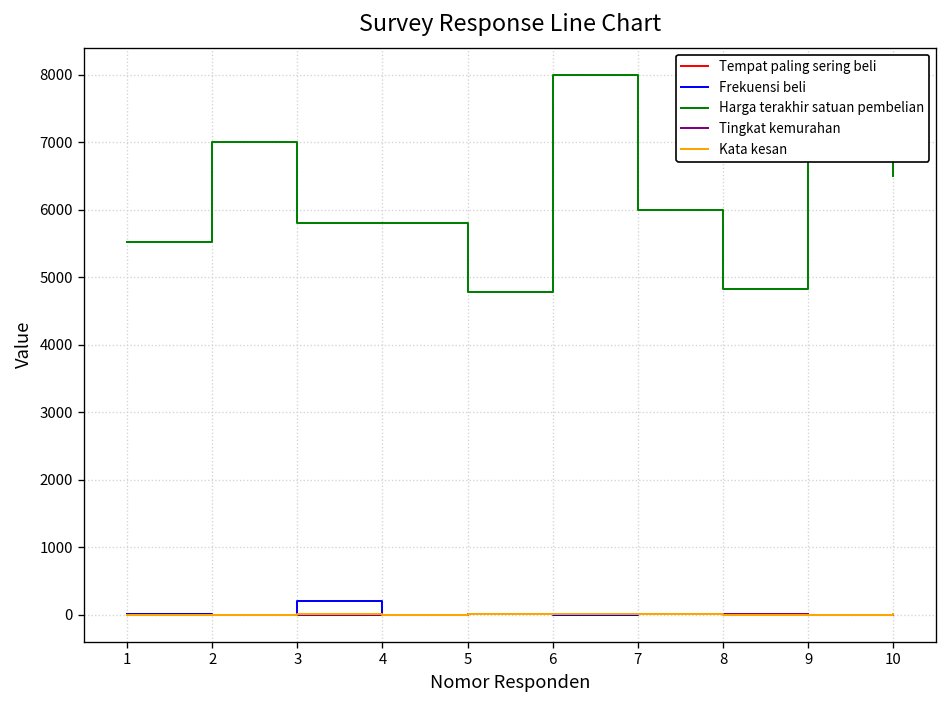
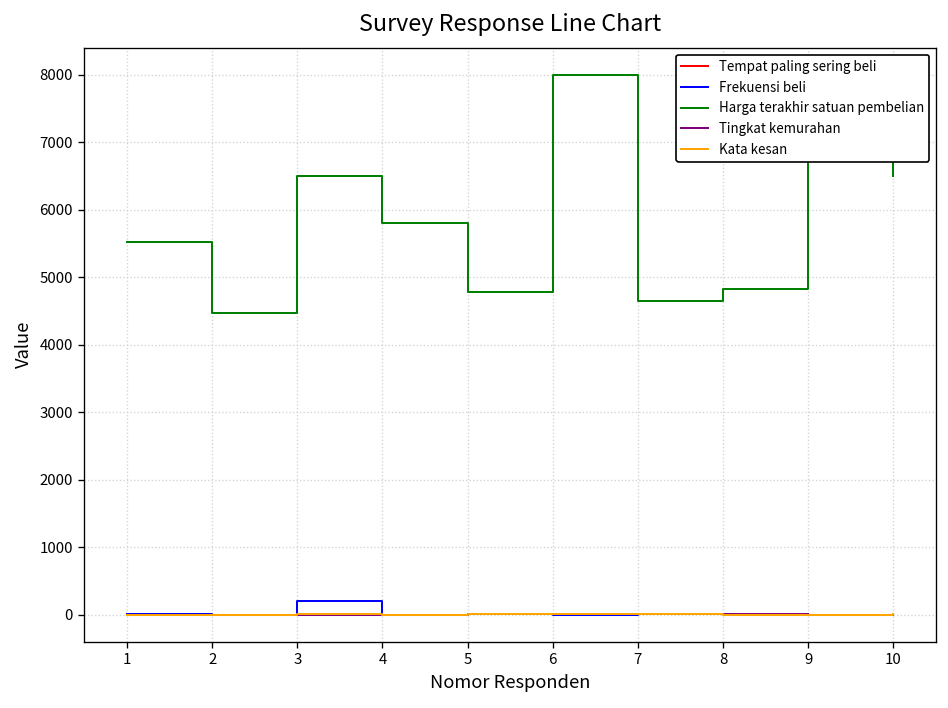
Harga terakhir satuan pembelian, 2: 7000 -> 4500
Harga terakhir satuan pembelian, 3: 5800 -> 6500
Harga terakhir satuan pembelian, 7: 6000 -> 4700
